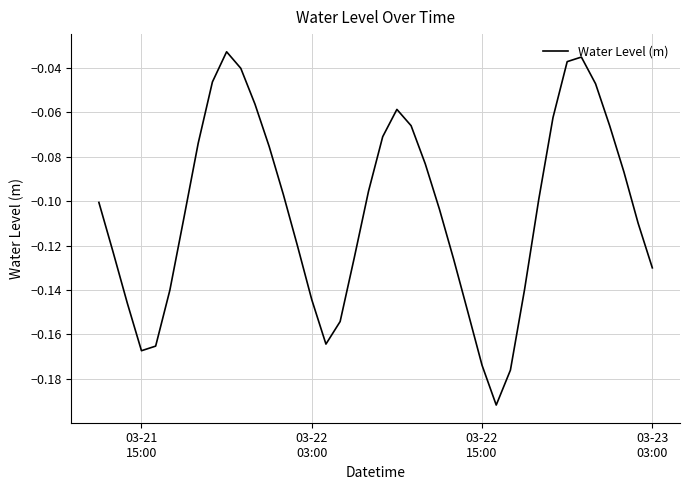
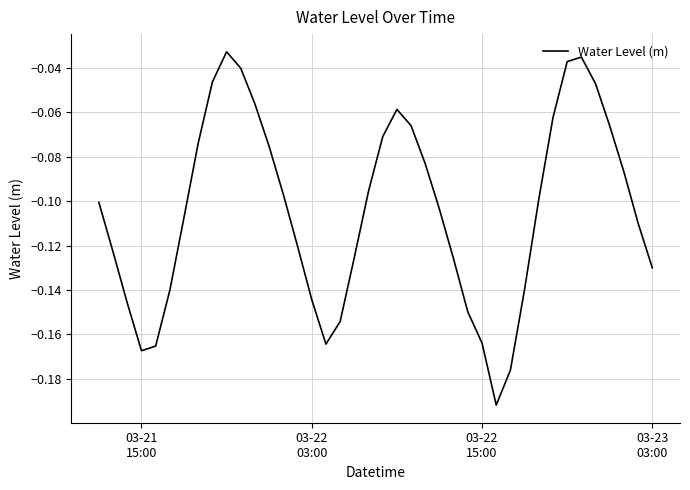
03-22 15:00: -0.174 -> -0.164
